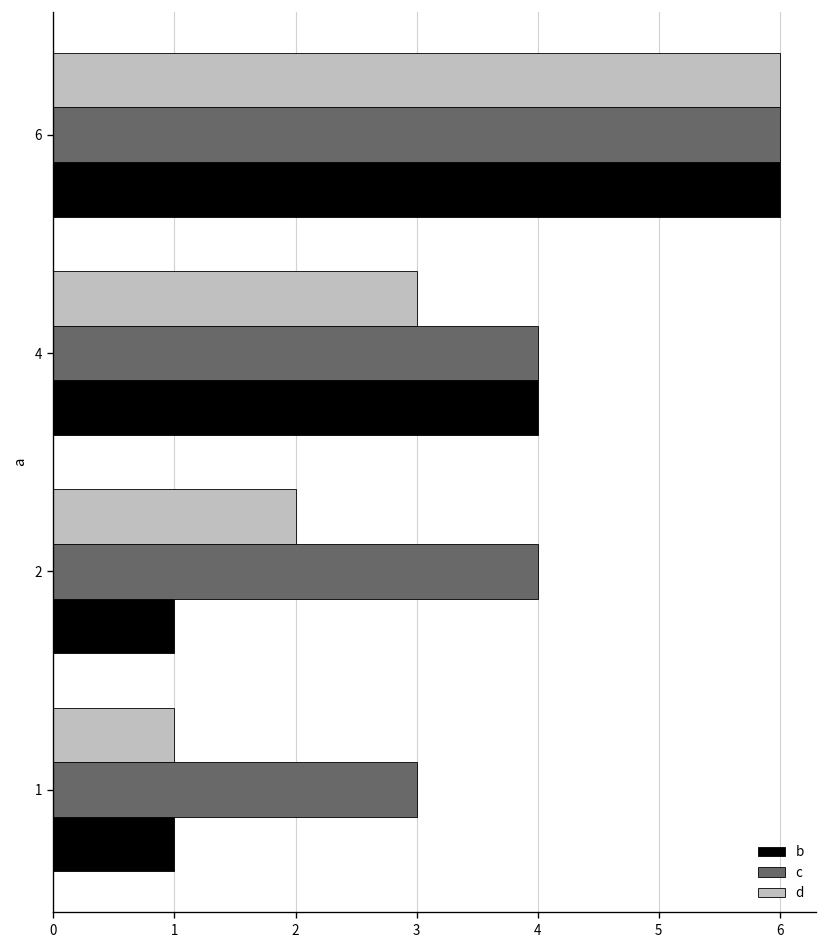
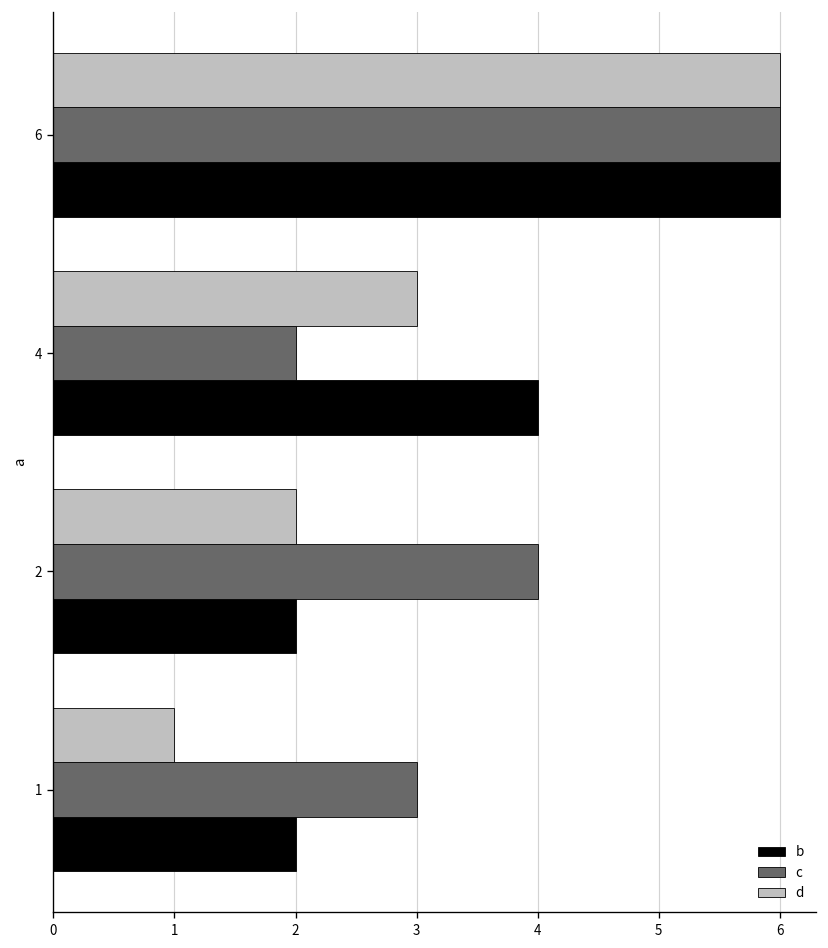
c, 4: 4 -> 2
b, 2: 1 -> 2
b, 1: 1 -> 2
